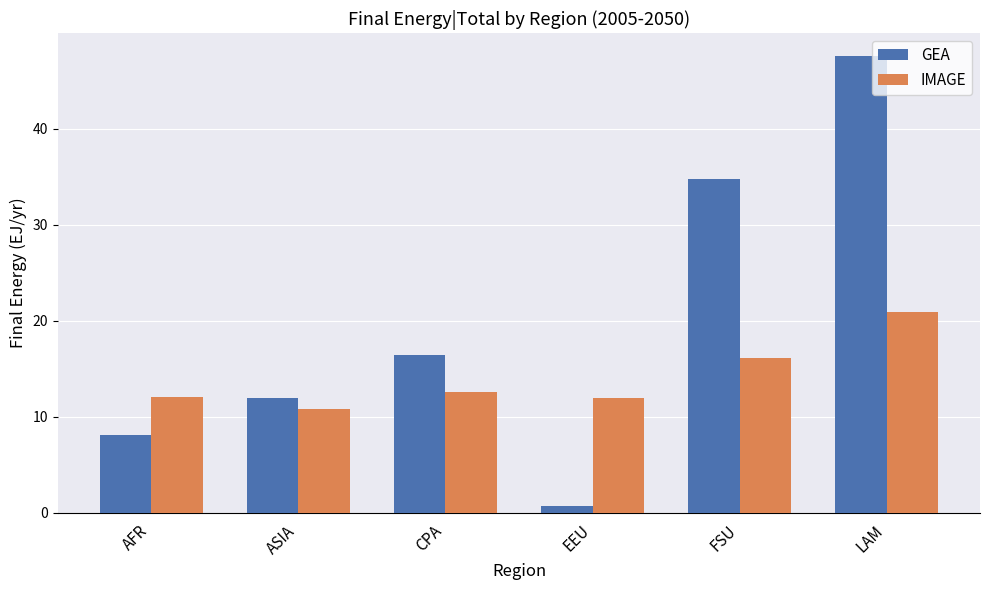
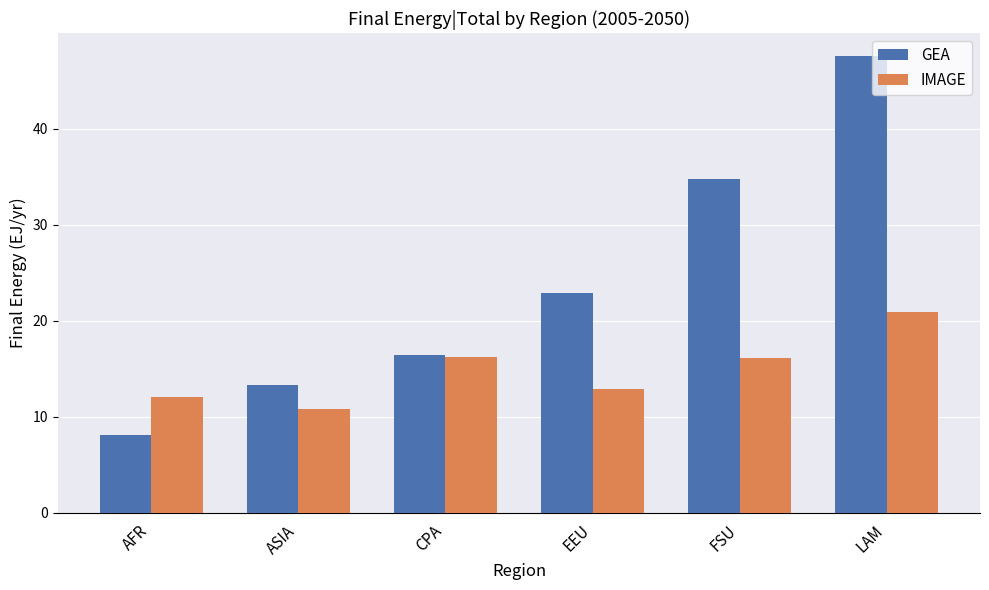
GEA, ASIA: 12 -> 13
IMAGE, CPA: 13 -> 16
GEA, EEU: 1 -> 23
IMAGE, EEU: 12 -> 13
